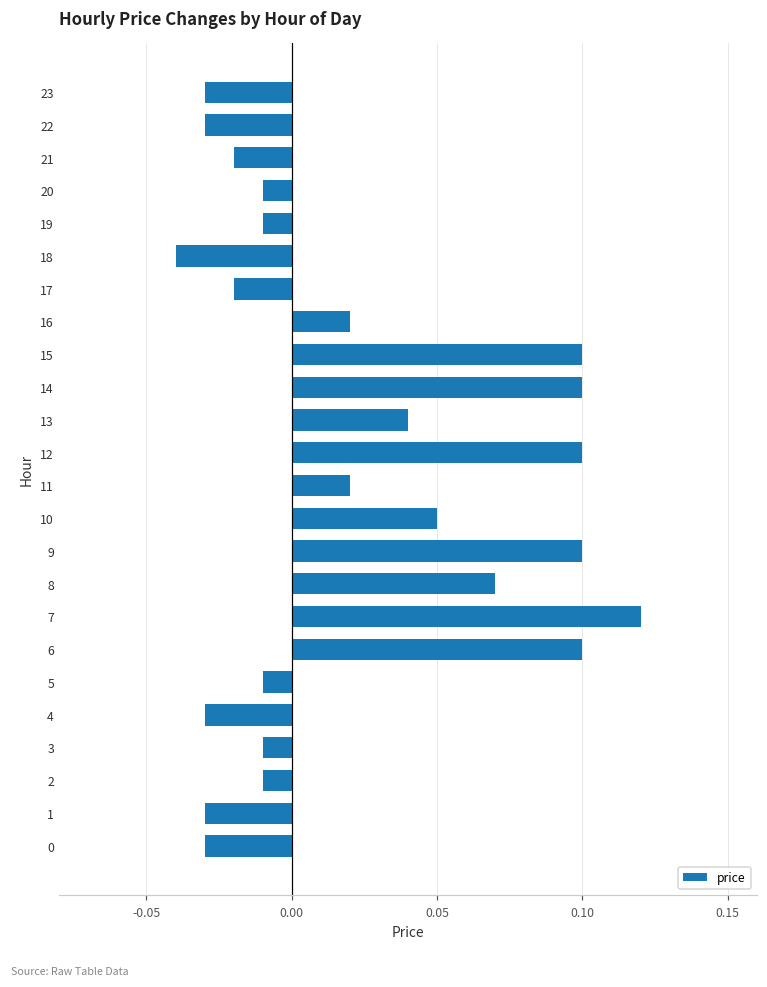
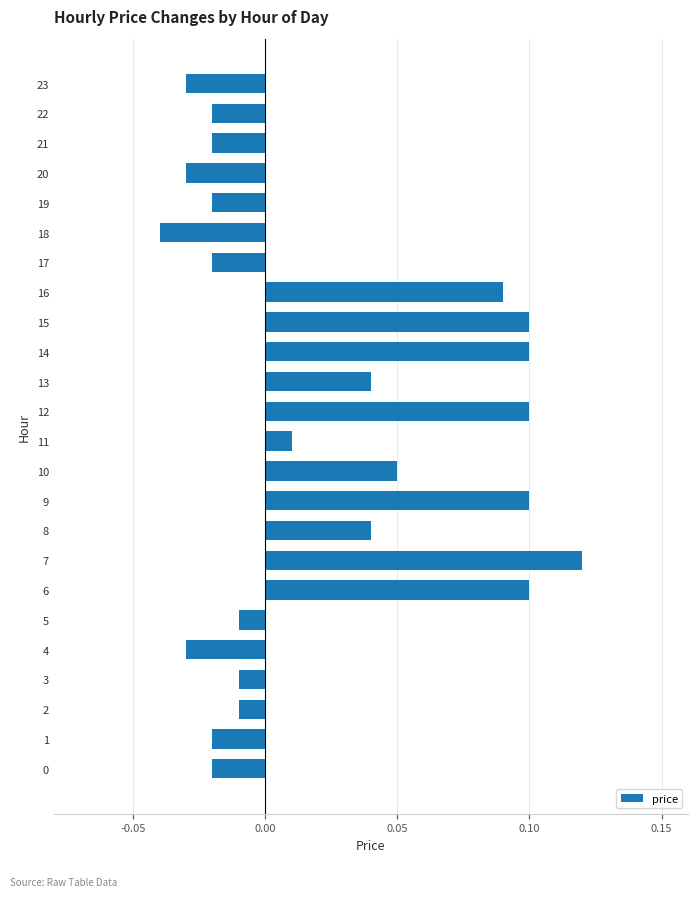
22: -0.03 -> -0.02
20: -0.01 -> -0.03
19: -0.01 -> -0.02
16: 0.02 -> 0.09
11: 0.02 -> 0.01
8: 0.07 -> 0.04
1: -0.03 -> -0.02
0: -0.03 -> -0.02
